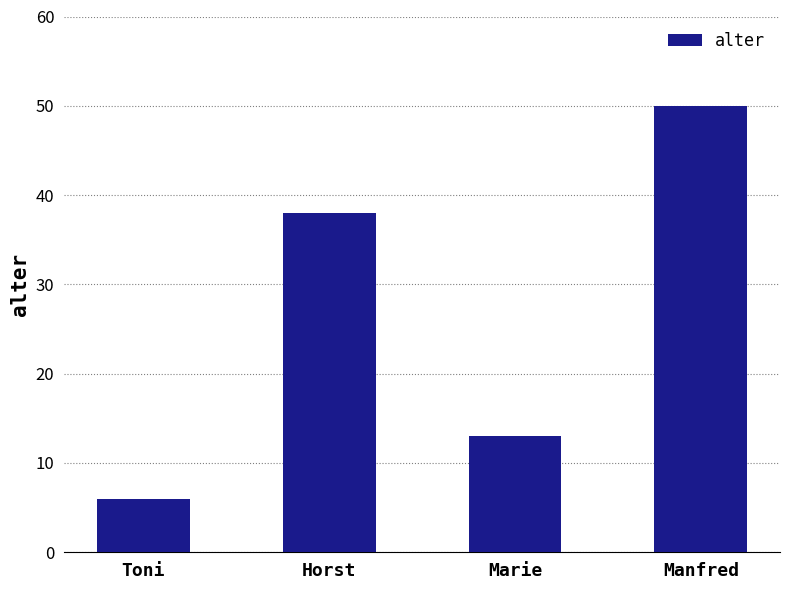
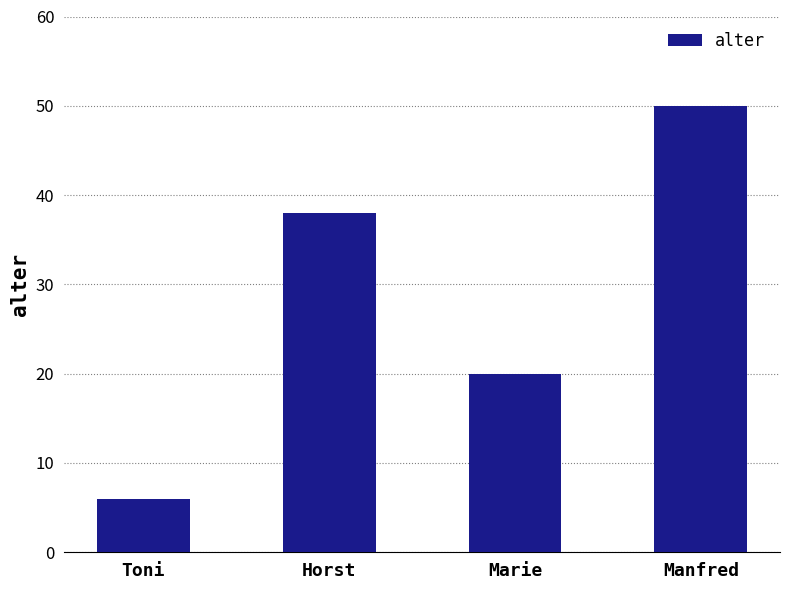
Marie: 13 -> 20
